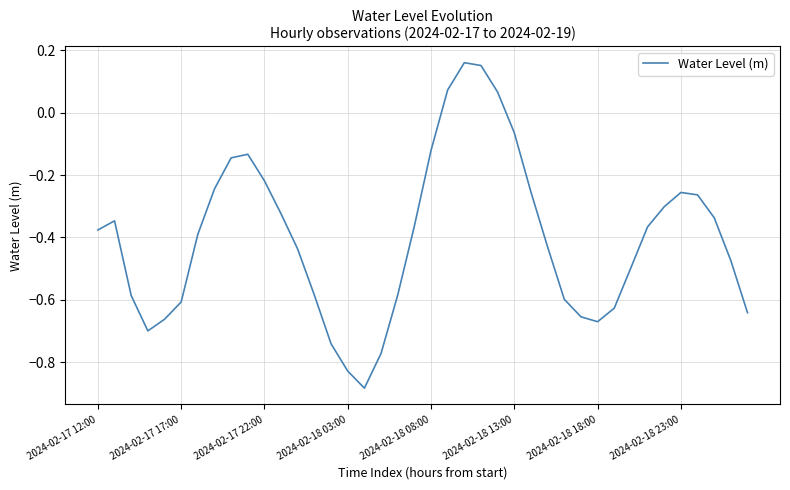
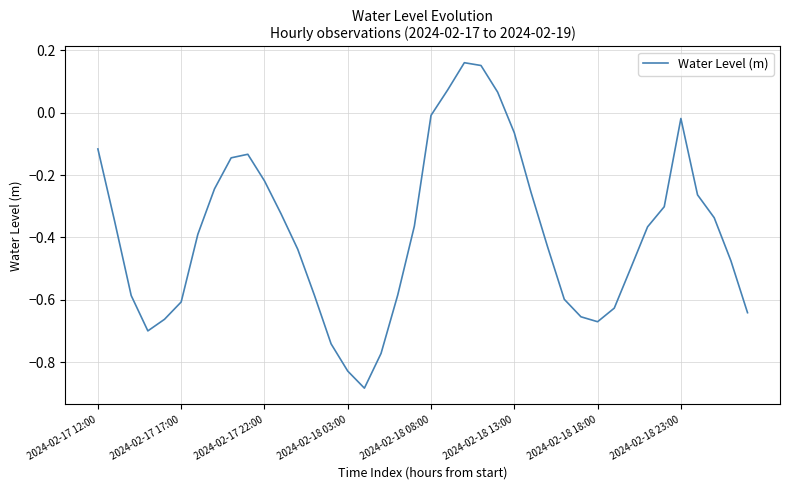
2024-02-17 12:00: -0.38 -> -0.12
2024-02-18 08:00: -0.12 -> -0.01
2024-02-18 23:00: -0.26 -> -0.02
